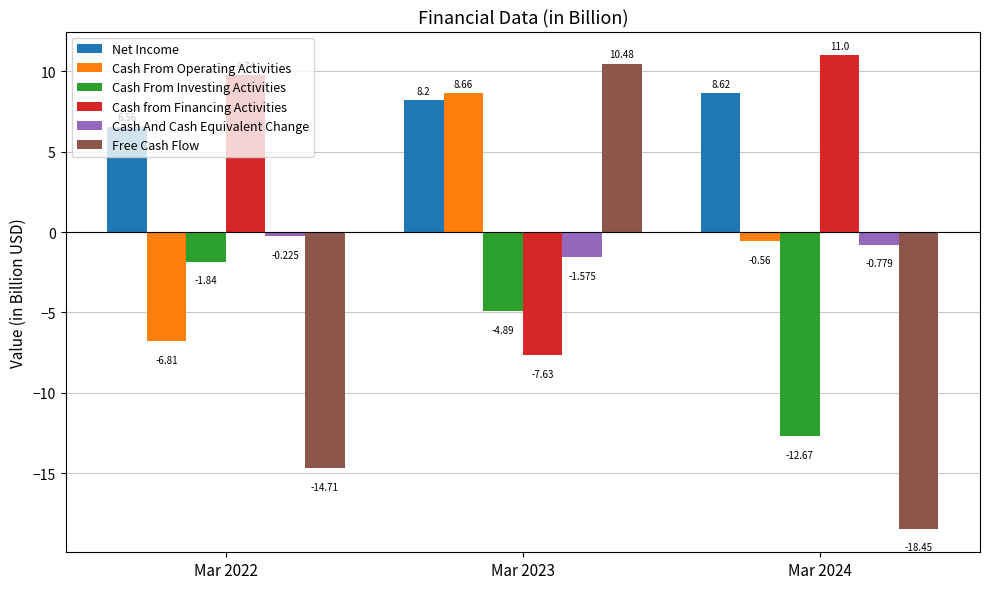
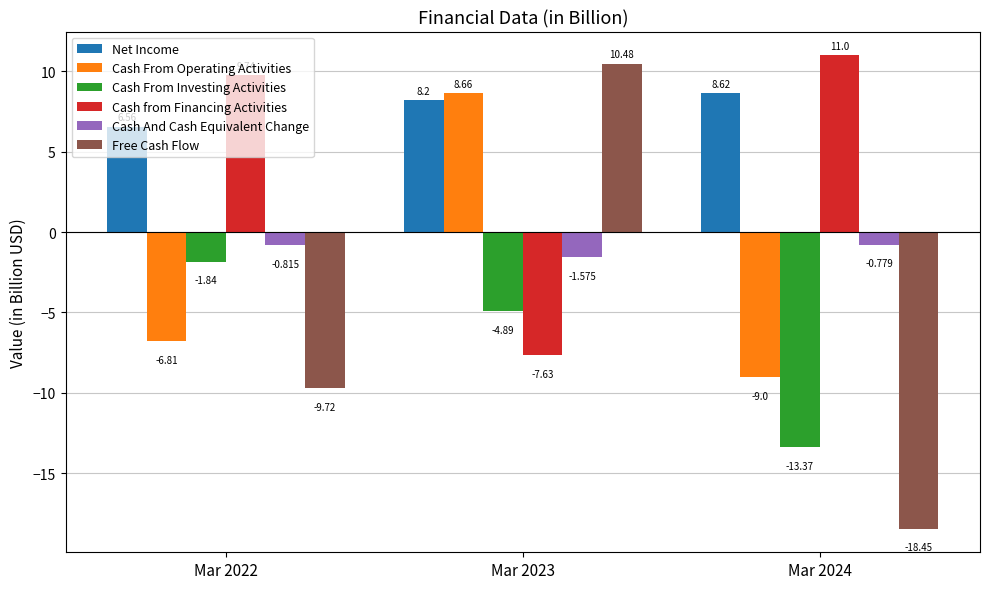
Cash And Cash Equivalent Change, Mar 2022: -0.225 -> -0.815
Free Cash Flow, Mar 2022: -14.71 -> -9.72
Cash From Operating Activities, Mar 2024: -0.56 -> -9.0
Cash From Investing Activities, Mar 2024: -12.67 -> -13.37
